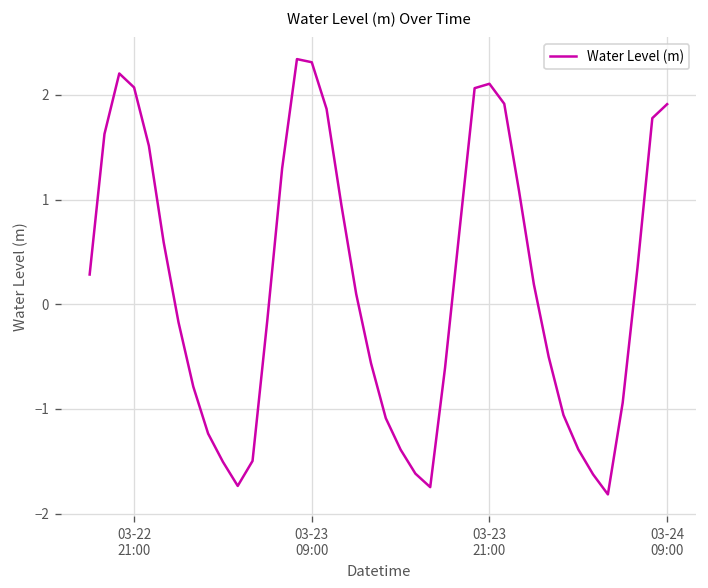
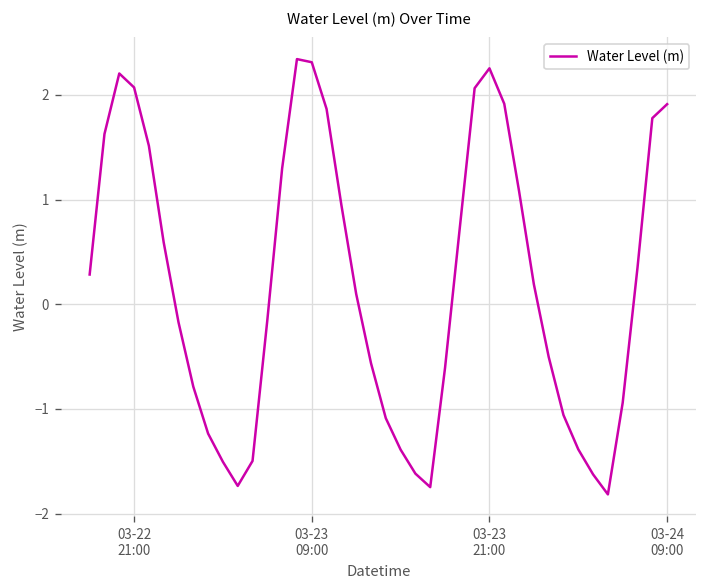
03-23 21:00: 2.1 -> 2.3
